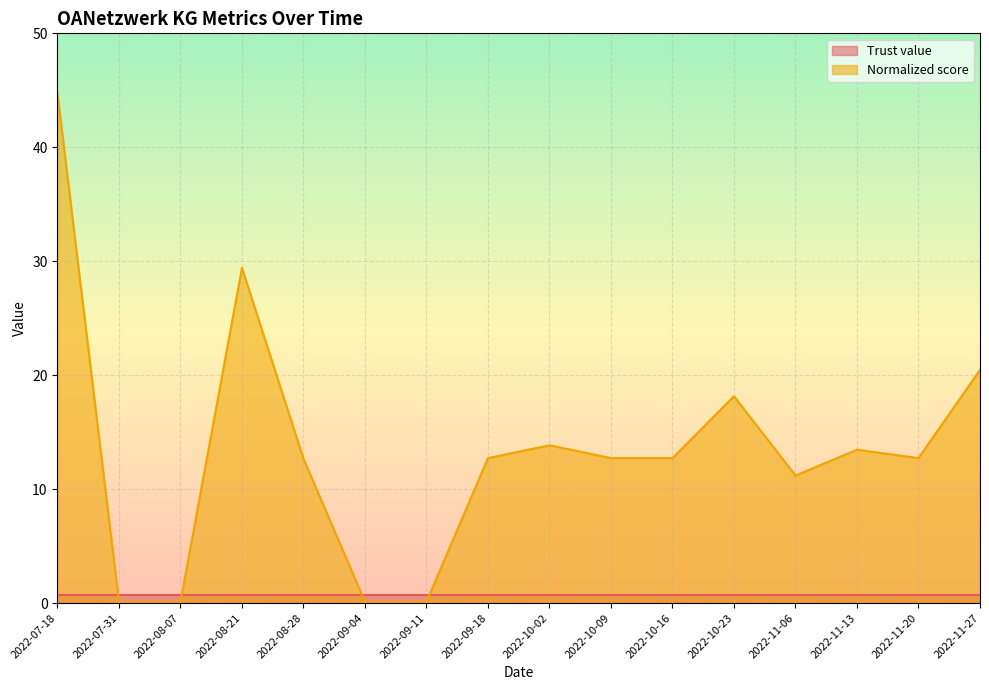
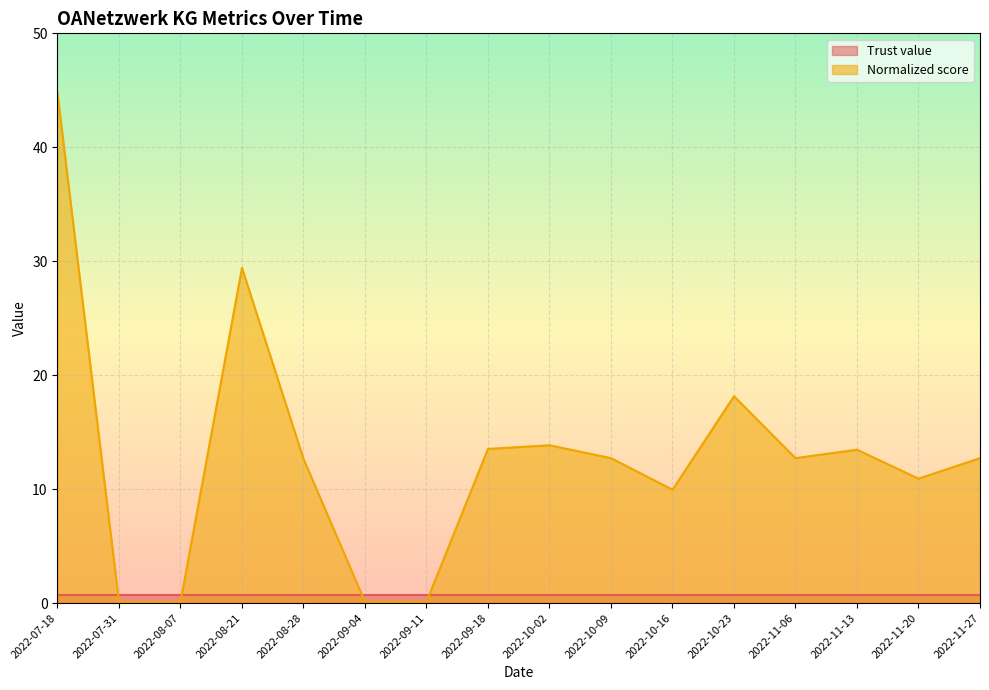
Normalized score, 2022-09-18: 12.7 -> 13.5
Normalized score, 2022-10-16: 12.7 -> 10.0
Normalized score, 2022-11-06: 11.2 -> 12.7
Normalized score, 2022-11-20: 12.7 -> 10.9
Normalized score, 2022-11-27: 20.5 -> 12.7
